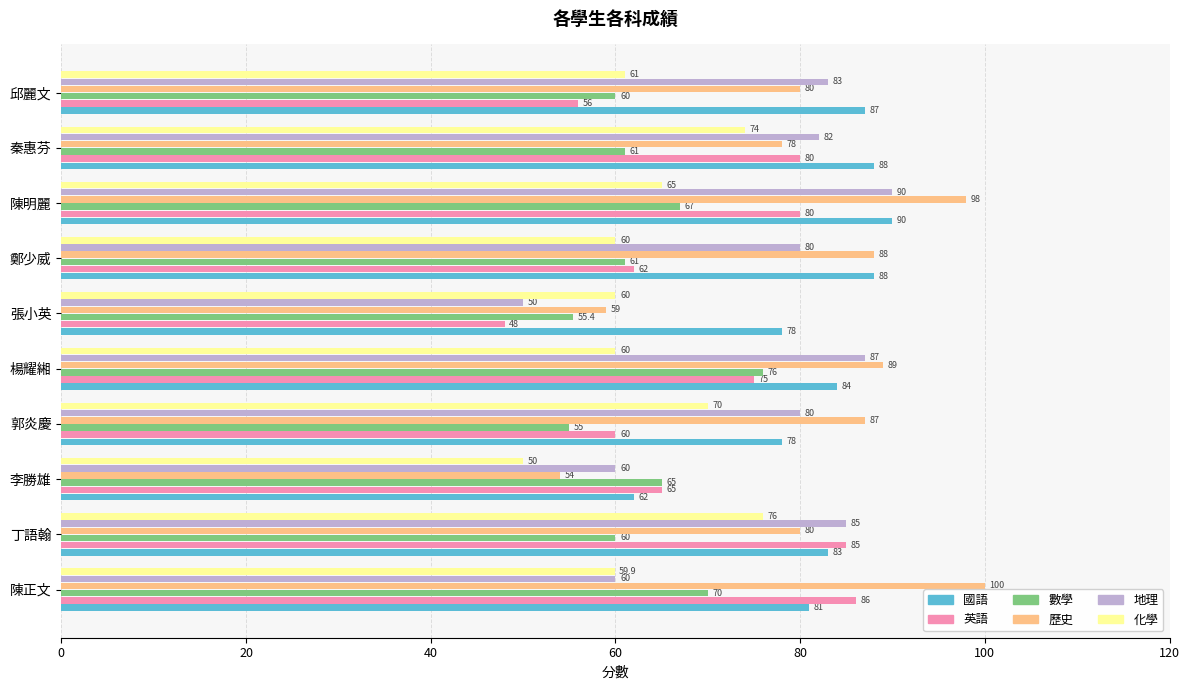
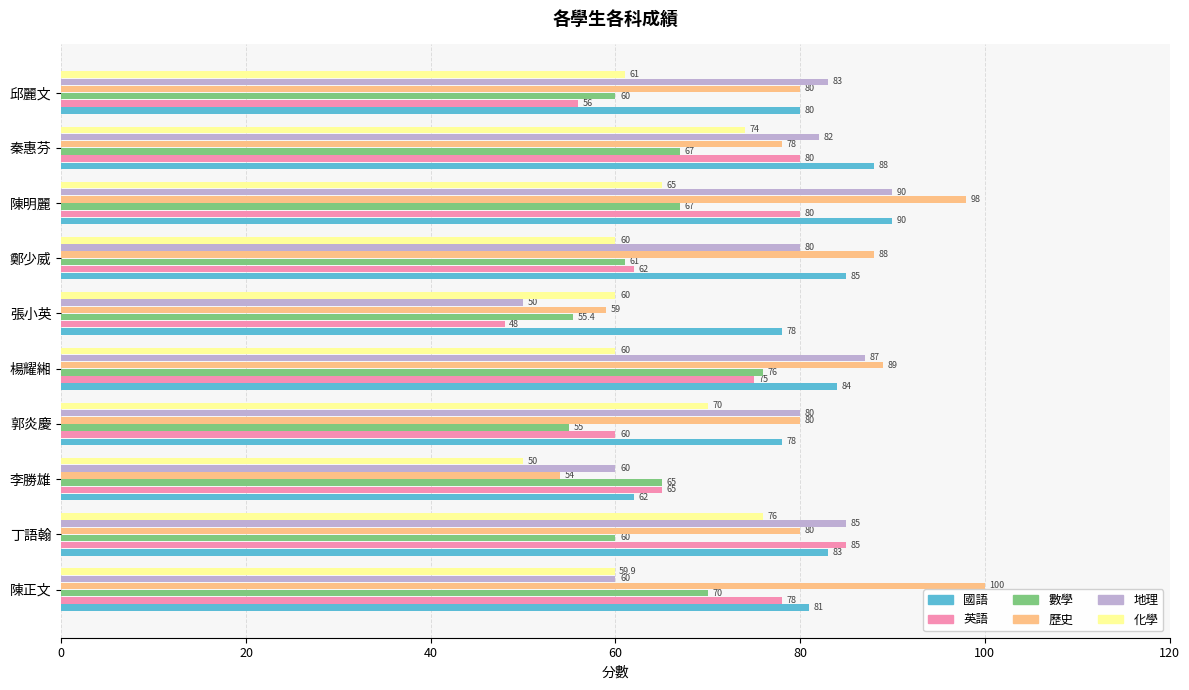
國語, 邱麗文: 87 -> 80
數學, 秦惠芬: 61 -> 67
國語, 鄭少威: 88 -> 85
歷史, 郭炎慶: 87 -> 80
英語, 陳正文: 86 -> 78
